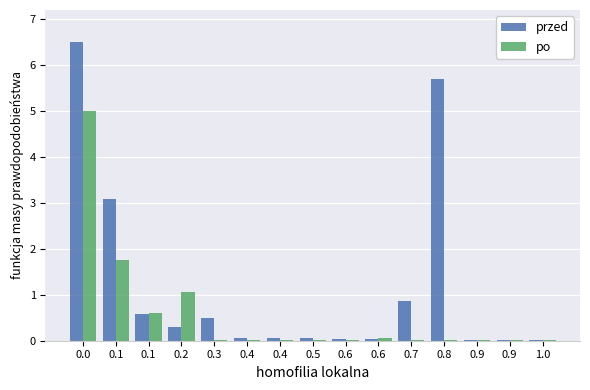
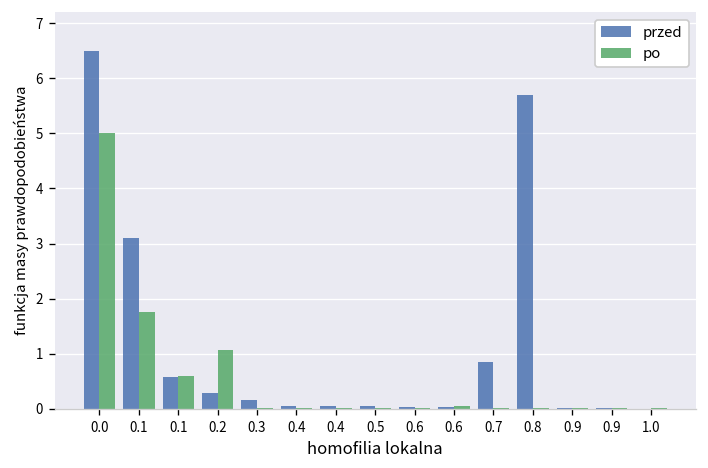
przed, 0.3: 0.5 -> 0.2
